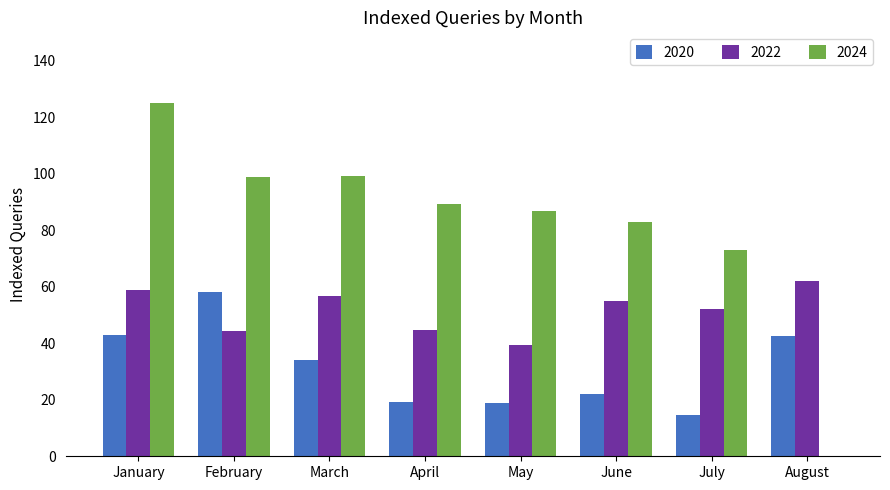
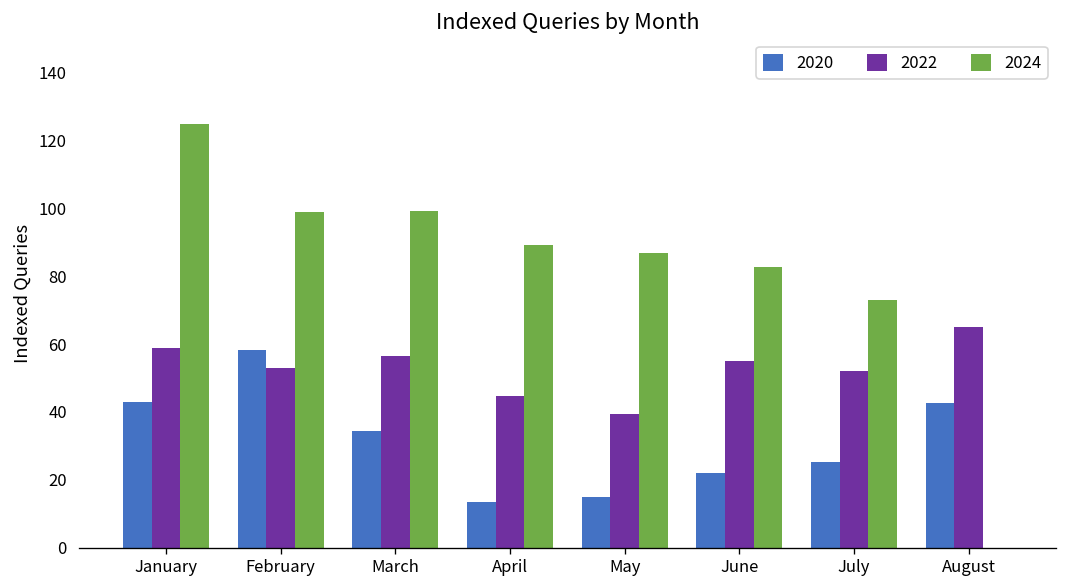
2022, February: 44 -> 53
2020, April: 19 -> 13
2020, May: 19 -> 15
2020, July: 15 -> 25
2022, August: 62 -> 65
